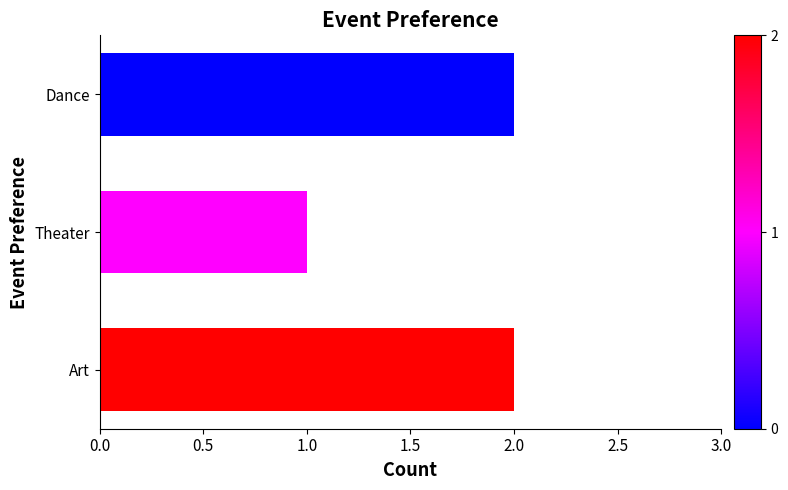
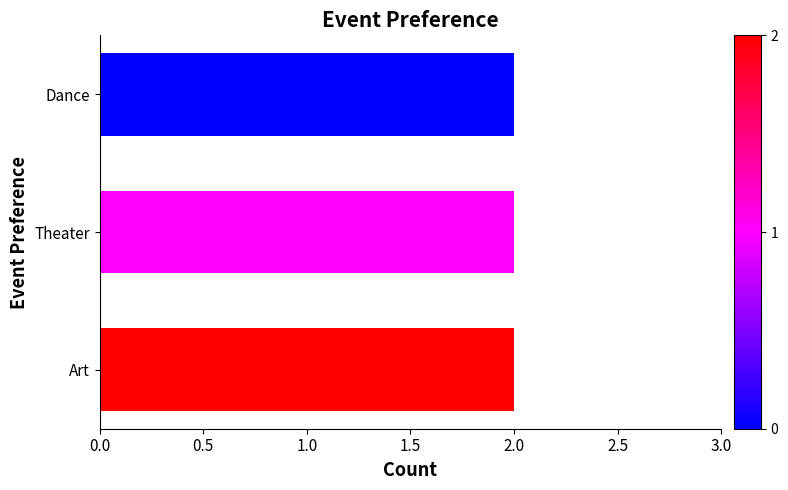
Theater: 1 -> 2
